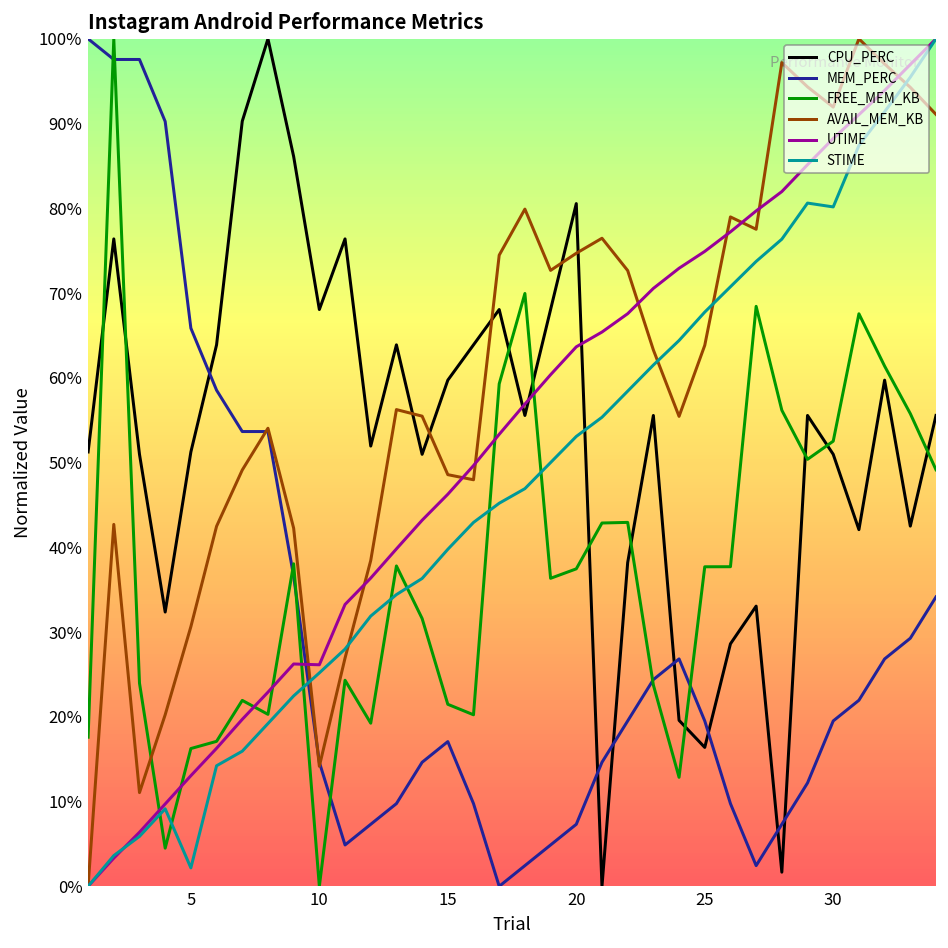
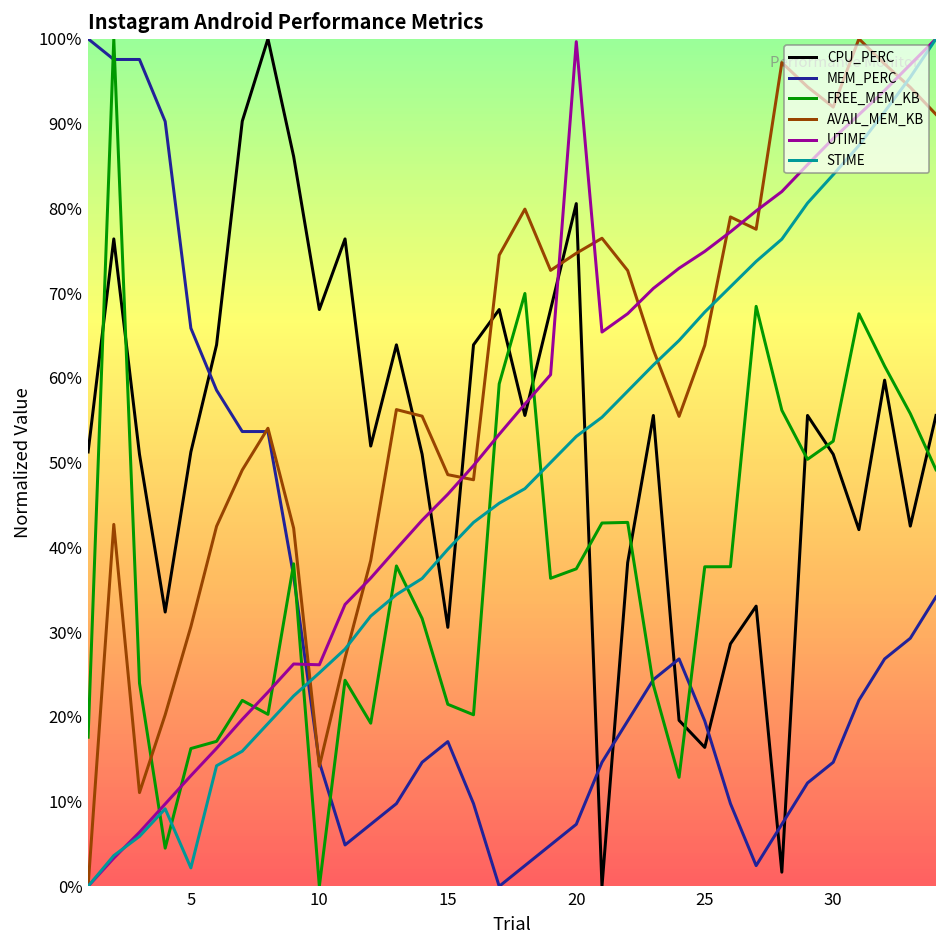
CPU_PERC, 15: 60% -> 31%
UTIME, 20: 64% -> 100%
MEM_PERC, 30: 20% -> 15%
STIME, 30: 80% -> 84%
